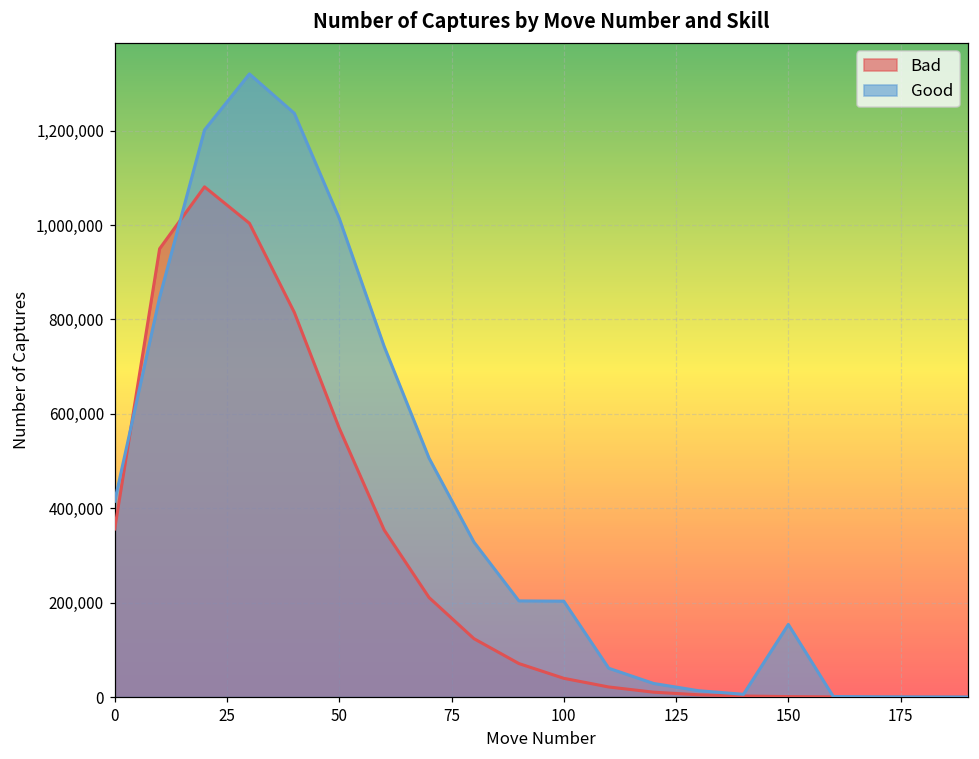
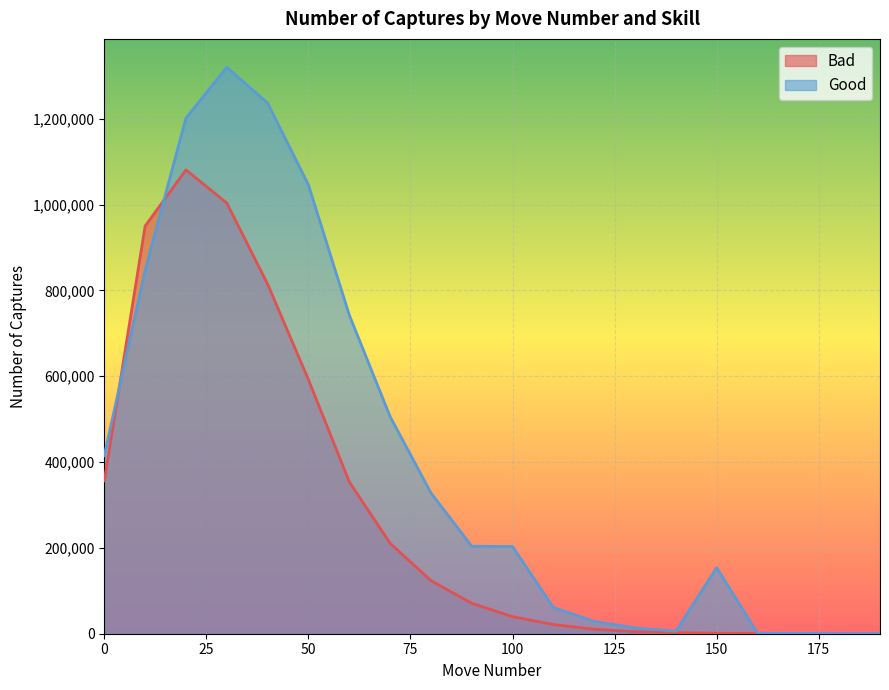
Bad, 50: 570,000 -> 590,000
Good, 50: 1,010,000 -> 1,050,000
